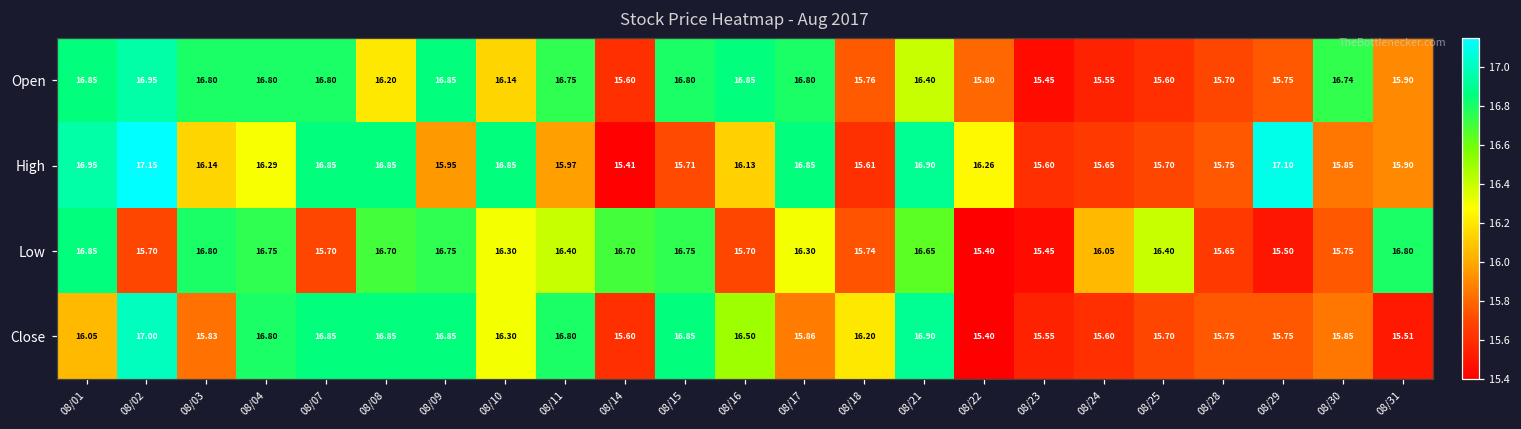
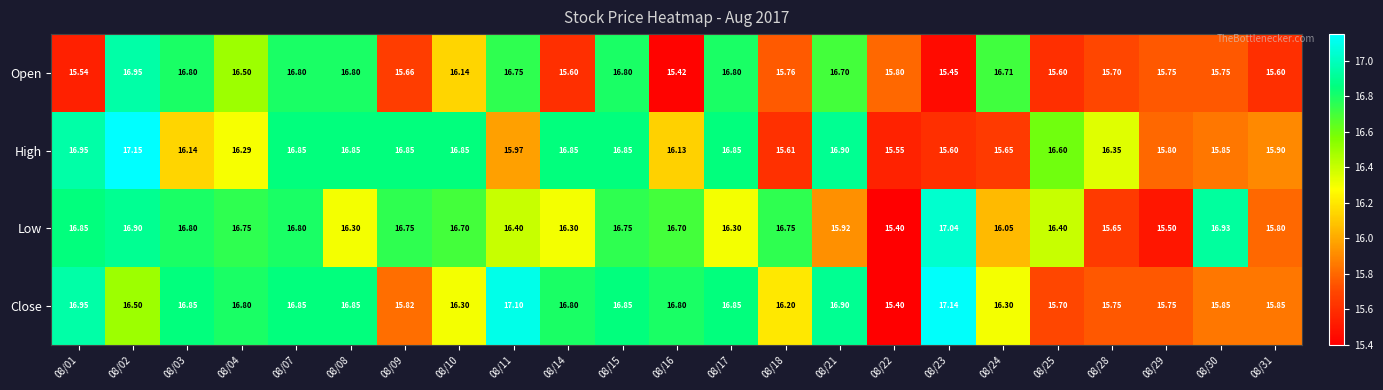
Open, 08/01: 16.85 -> 15.54
Open, 08/04: 16.80 -> 16.50
Open, 08/08: 16.20 -> 16.80
Open, 08/09: 16.85 -> 15.66
Open, 08/16: 16.85 -> 15.42
Open, 08/21: 16.40 -> 16.70
Open, 08/24: 15.55 -> 16.71
Open, 08/30: 16.74 -> 15.75
Open, 08/31: 15.90 -> 15.60
High, 08/09: 15.95 -> 16.85
High, 08/14: 15.41 -> 16.85
High, 08/15: 15.71 -> 16.85
High, 08/22: 16.26 -> 15.55
High, 08/25: 15.70 -> 16.60
High, 08/28: 15.75 -> 16.35
High, 08/29: 17.10 -> 15.80
Low, 08/02: 15.70 -> 16.90
Low, 08/07: 15.70 -> 16.80
Low, 08/08: 16.70 -> 16.30
Low, 08/10: 16.30 -> 16.70
Low, 08/14: 16.70 -> 16.30
Low, 08/16: 15.70 -> 16.70
Low, 08/18: 15.74 -> 16.75
Low, 08/21: 16.65 -> 15.92
Low, 08/23: 15.45 -> 17.04
Low, 08/30: 15.75 -> 16.93
Low, 08/31: 16.80 -> 15.80
Close, 08/01: 16.05 -> 16.95
Close, 08/02: 17.00 -> 16.50
Close, 08/03: 15.83 -> 16.85
Close, 08/09: 16.85 -> 15.82
Close, 08/11: 16.80 -> 17.10
Close, 08/14: 15.60 -> 16.80
Close, 08/16: 16.50 -> 16.80
Close, 08/17: 15.86 -> 16.85
Close, 08/23: 15.55 -> 17.14
Close, 08/24: 15.60 -> 16.30
Close, 08/31: 15.51 -> 15.85
